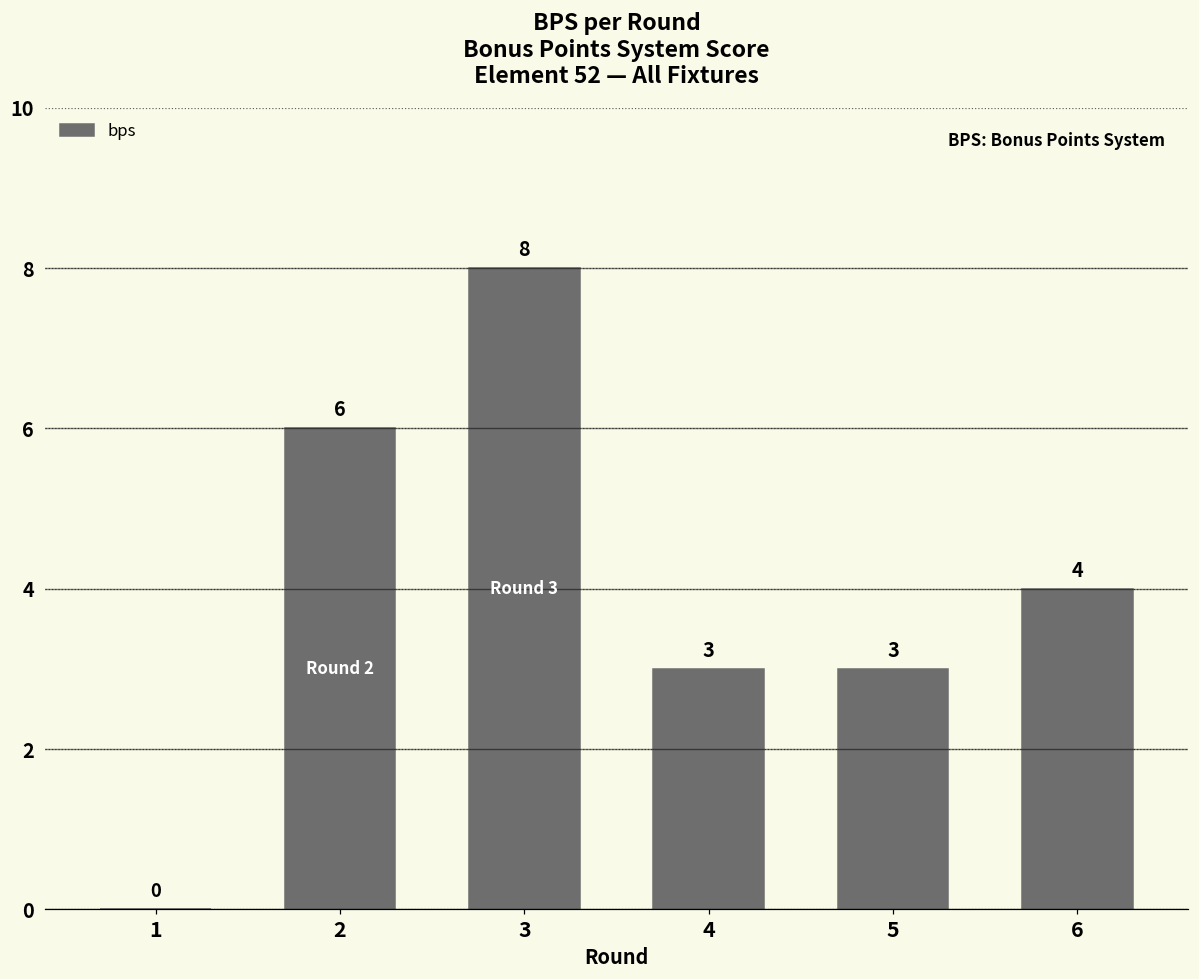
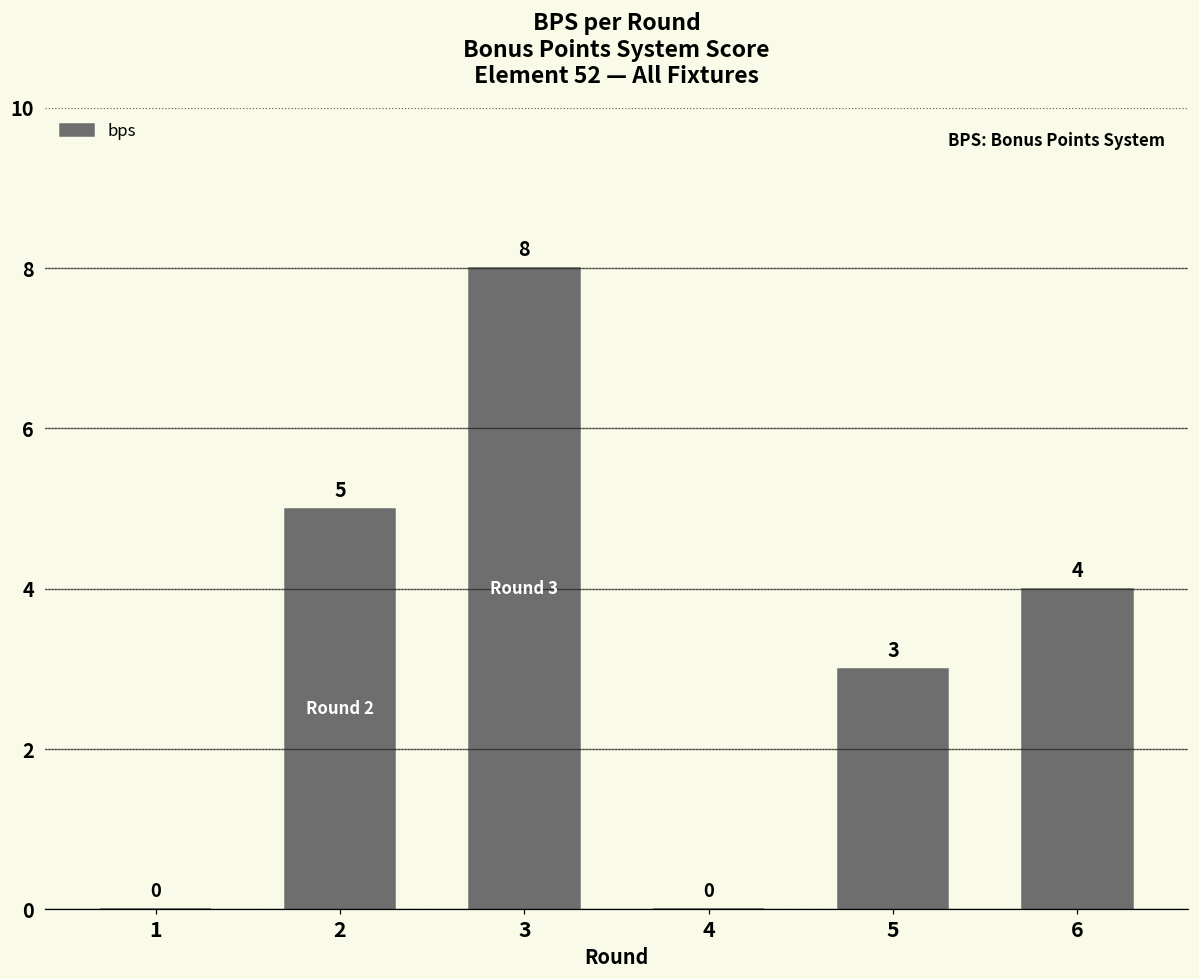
2: 6 -> 5
4: 3 -> 0
